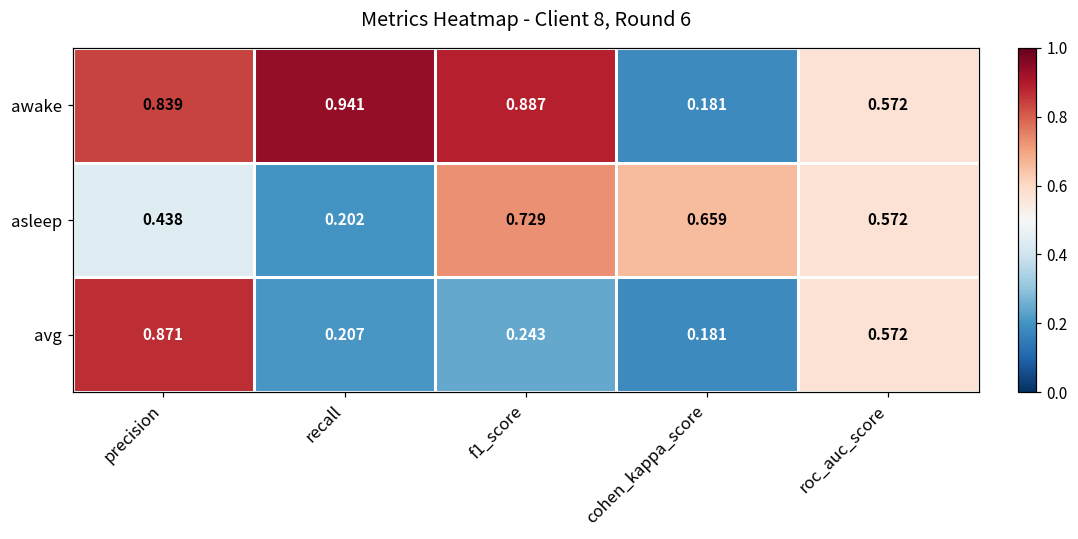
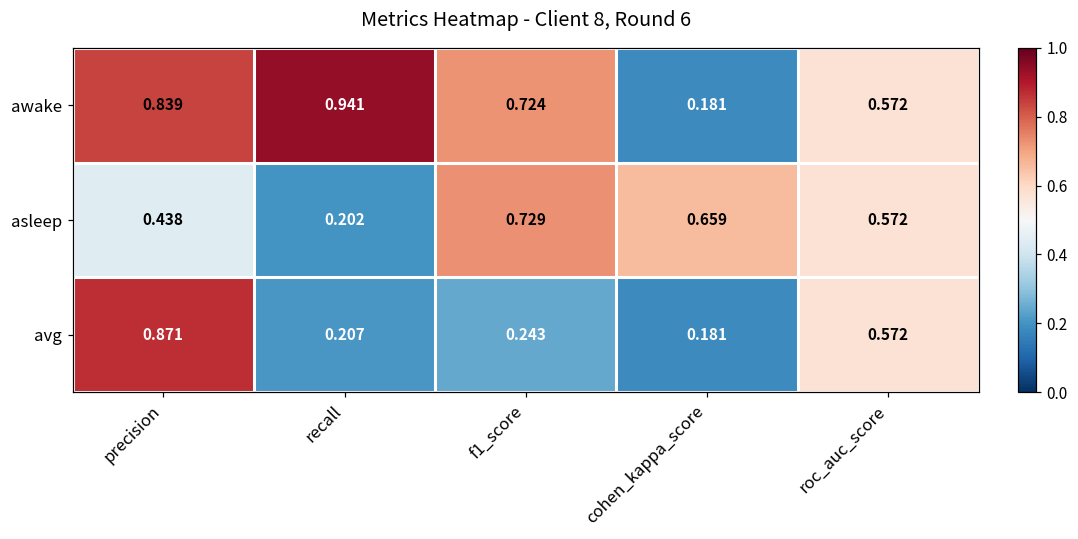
awake, f1_score: 0.887 -> 0.724
